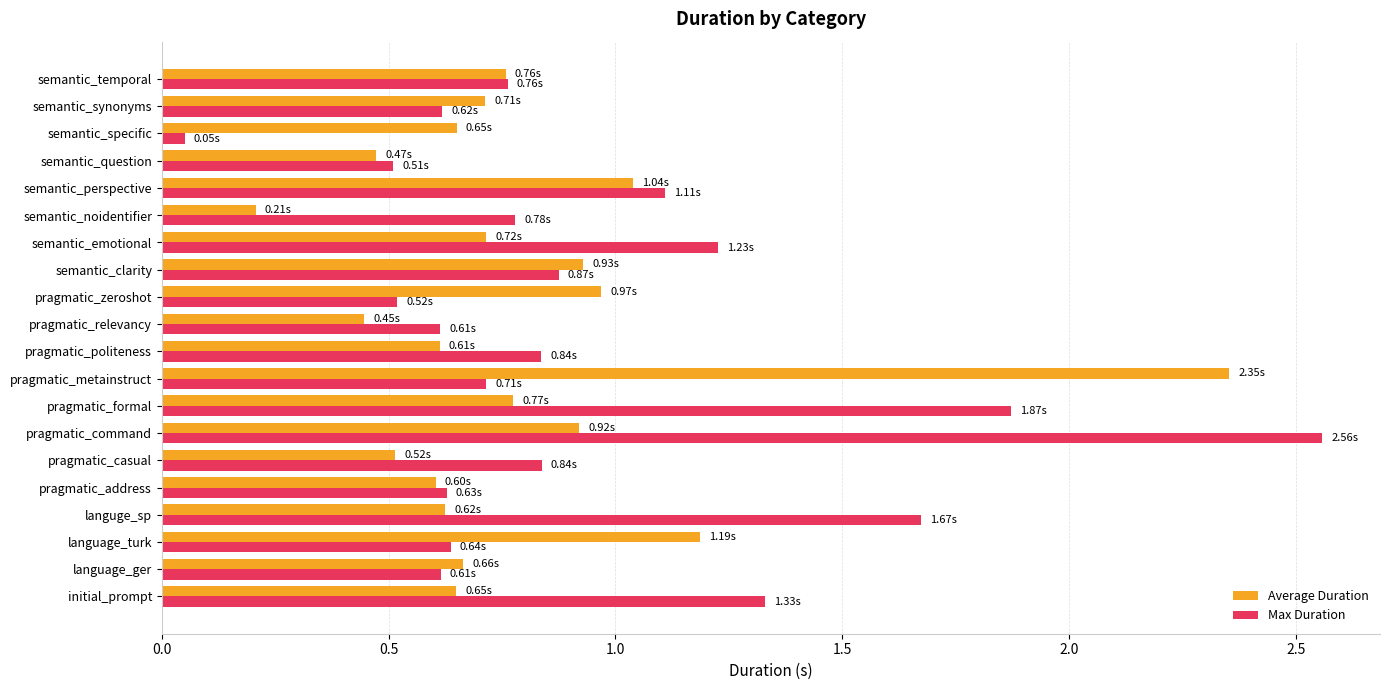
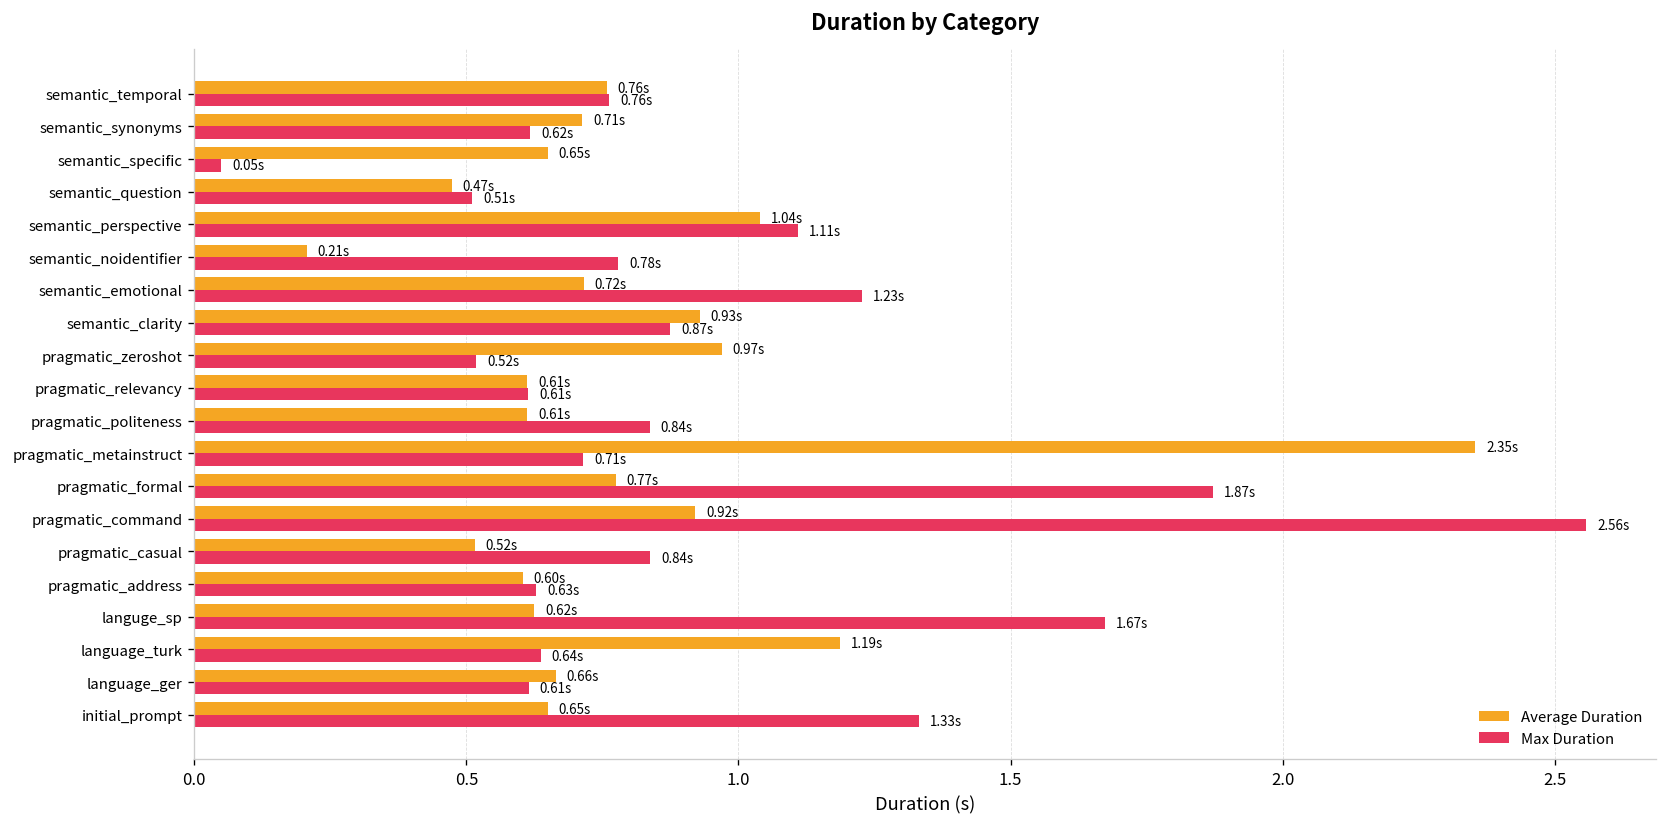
Average Duration, pragmatic_relevancy: 0.45s -> 0.61s
